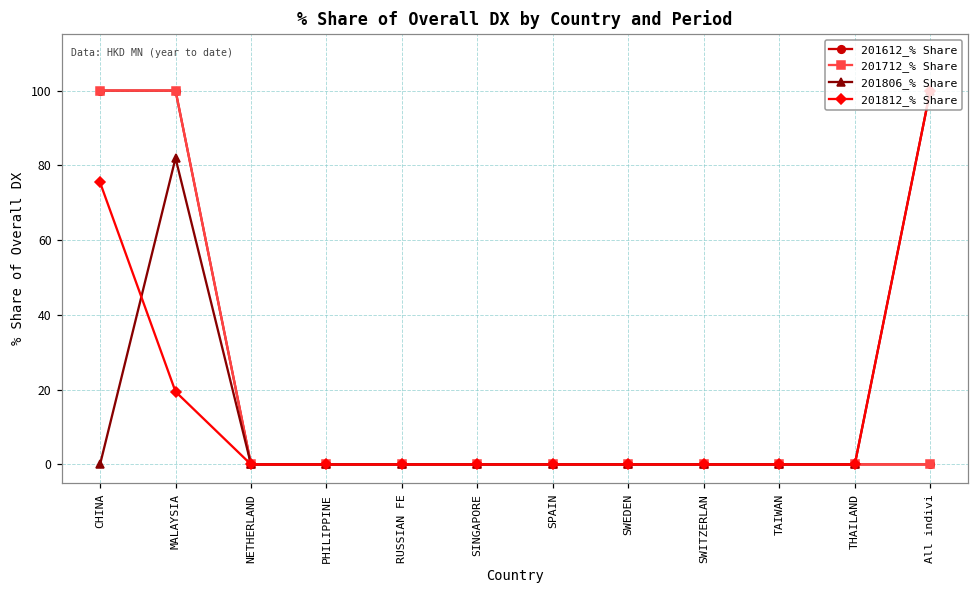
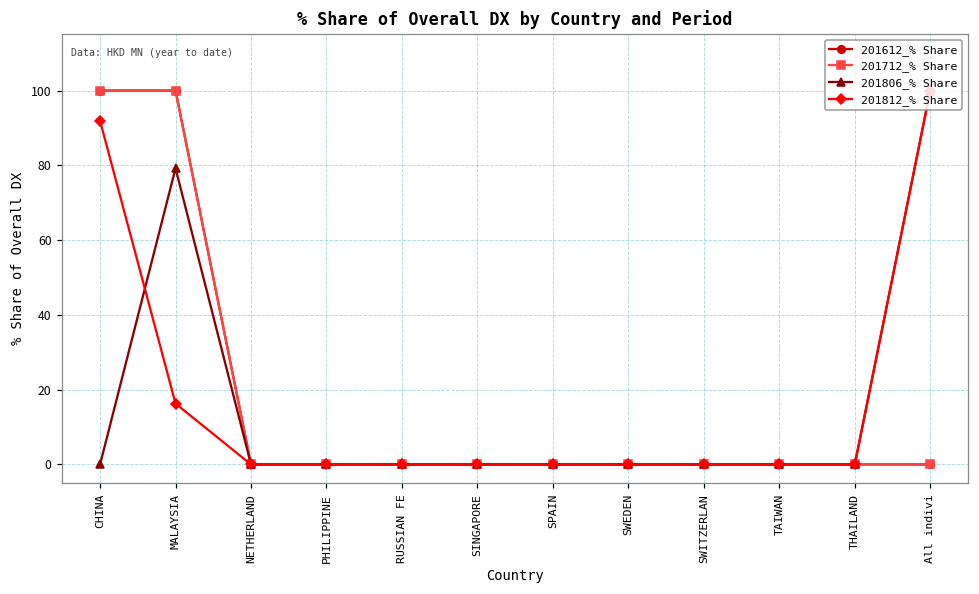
201812_% Share, CHINA: 75 -> 92
201806_% Share, MALAYSIA: 82 -> 79
201812_% Share, MALAYSIA: 19 -> 16
